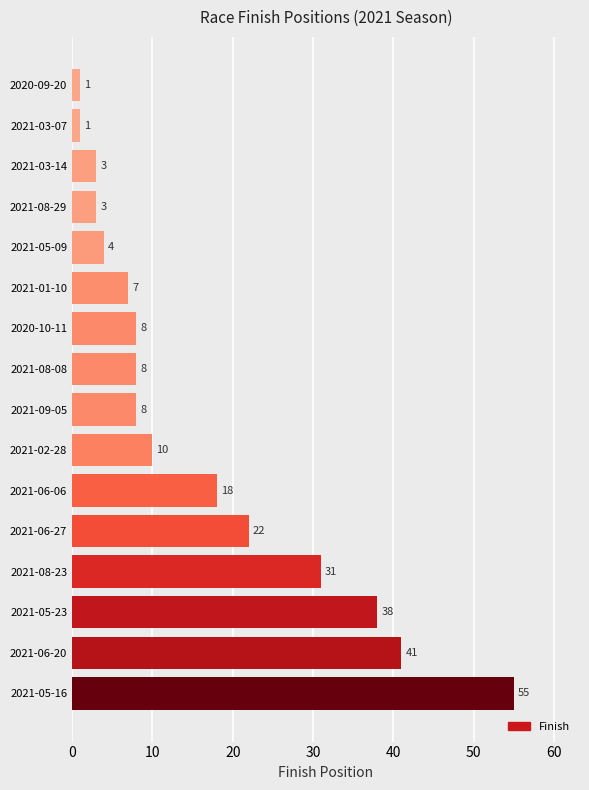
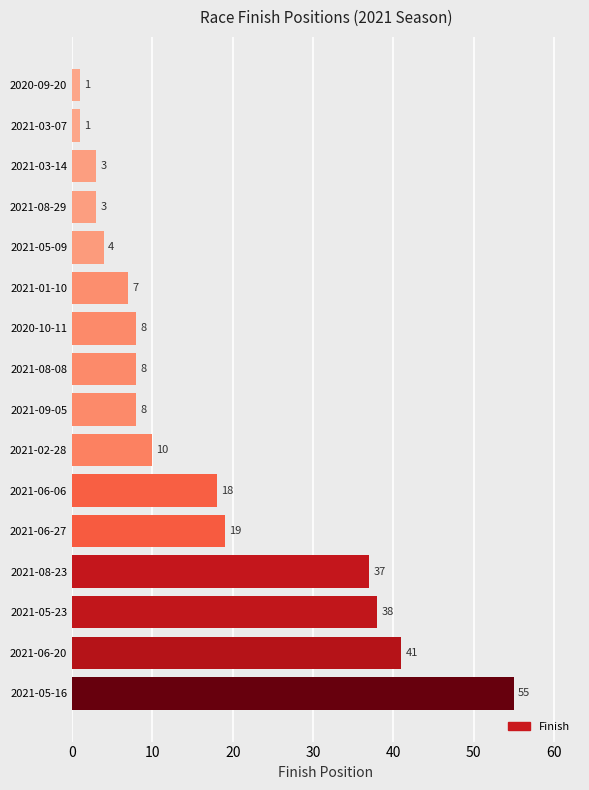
2021-06-27: 22 -> 19
2021-08-23: 31 -> 37
